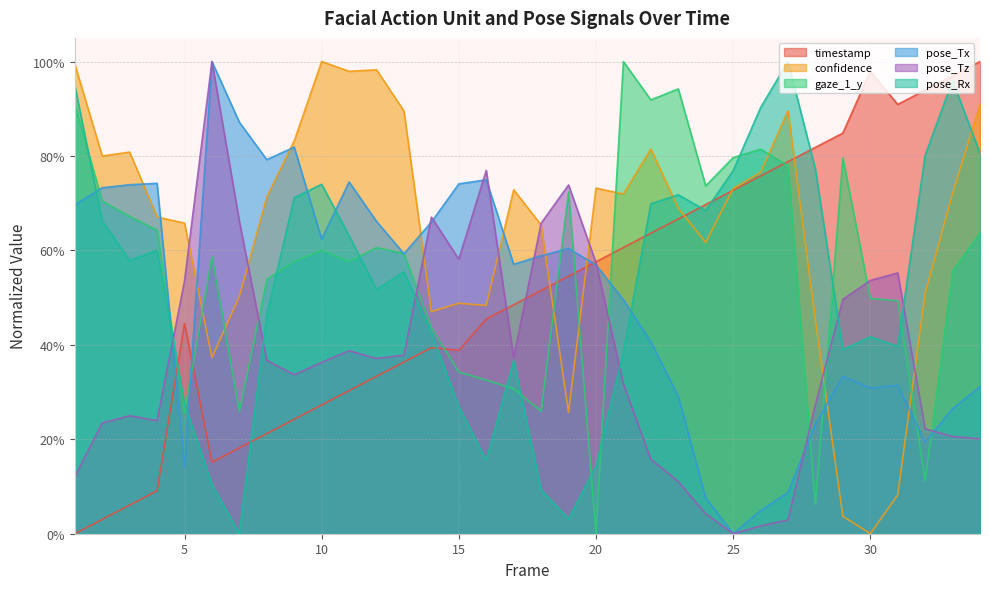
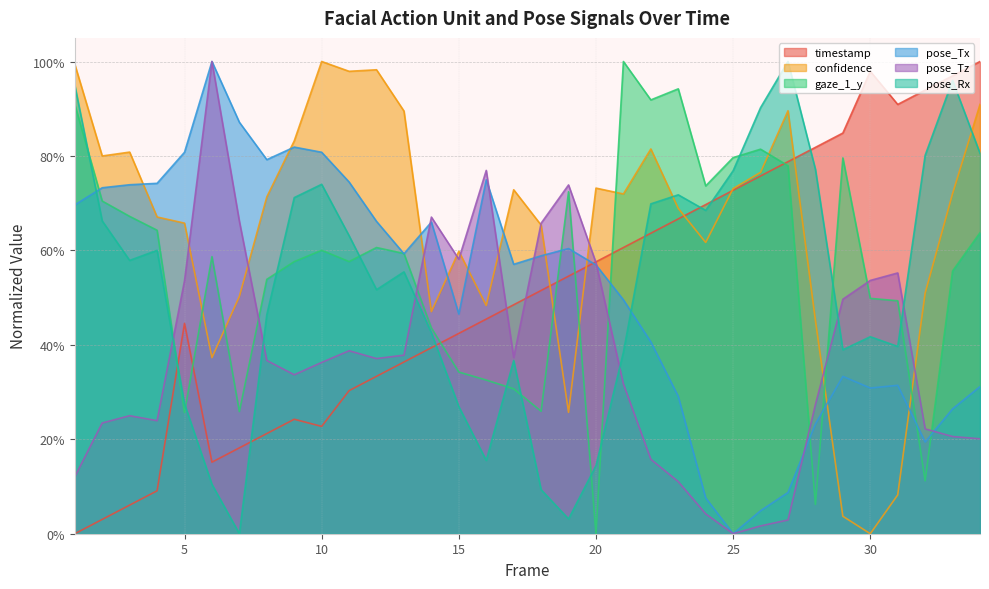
pose_Tx, 5: 14% -> 81%
timestamp, 10: 27% -> 23%
pose_Tx, 10: 62% -> 81%
timestamp, 15: 39% -> 42%
confidence, 15: 49% -> 60%
pose_Tx, 15: 74% -> 47%
